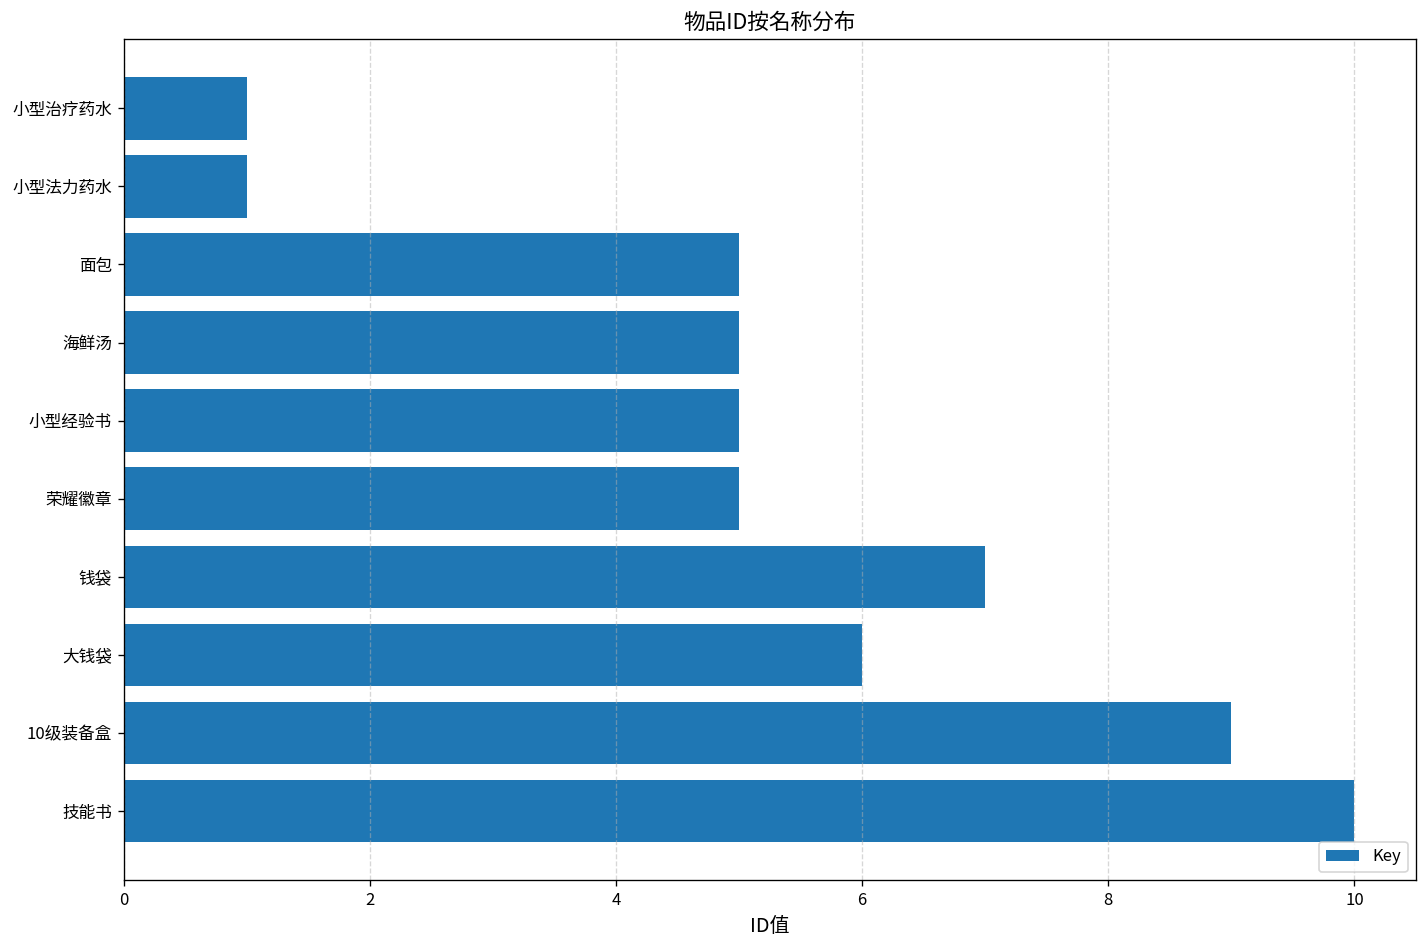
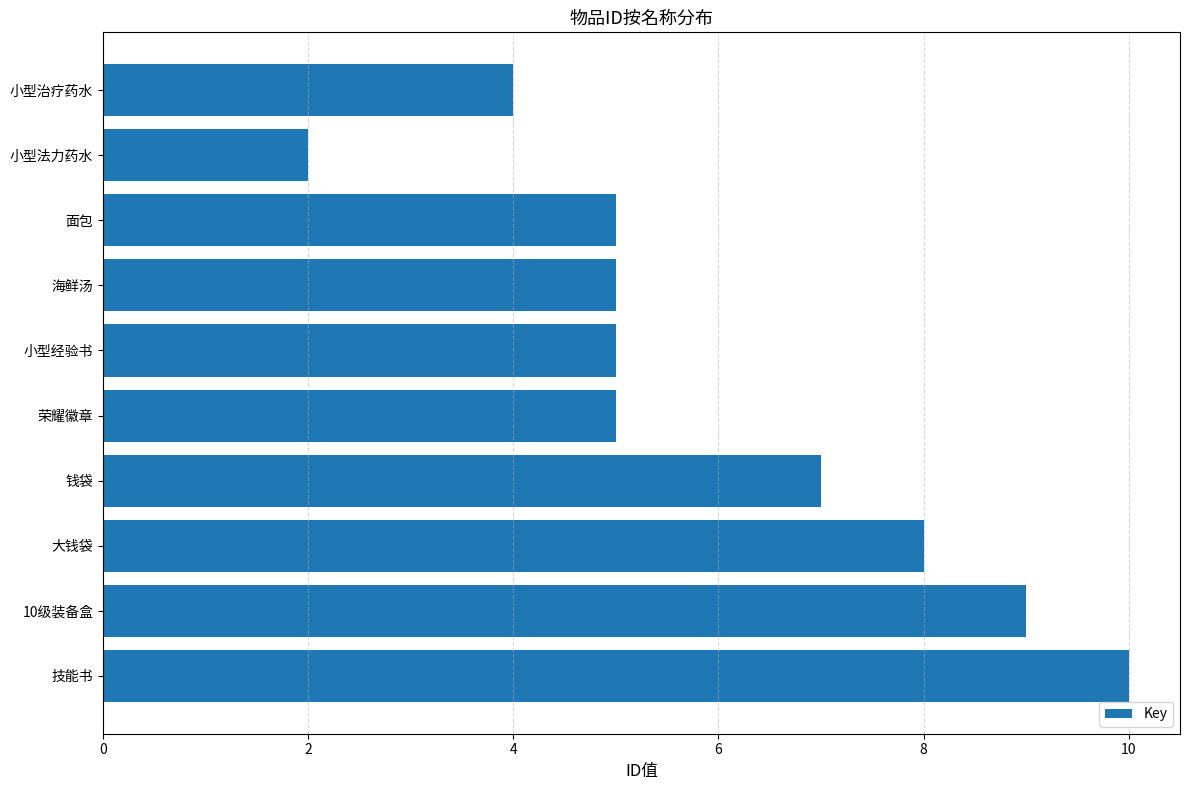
小型治疗药水: 1 -> 4
小型法力药水: 1 -> 2
大钱袋: 6 -> 8
